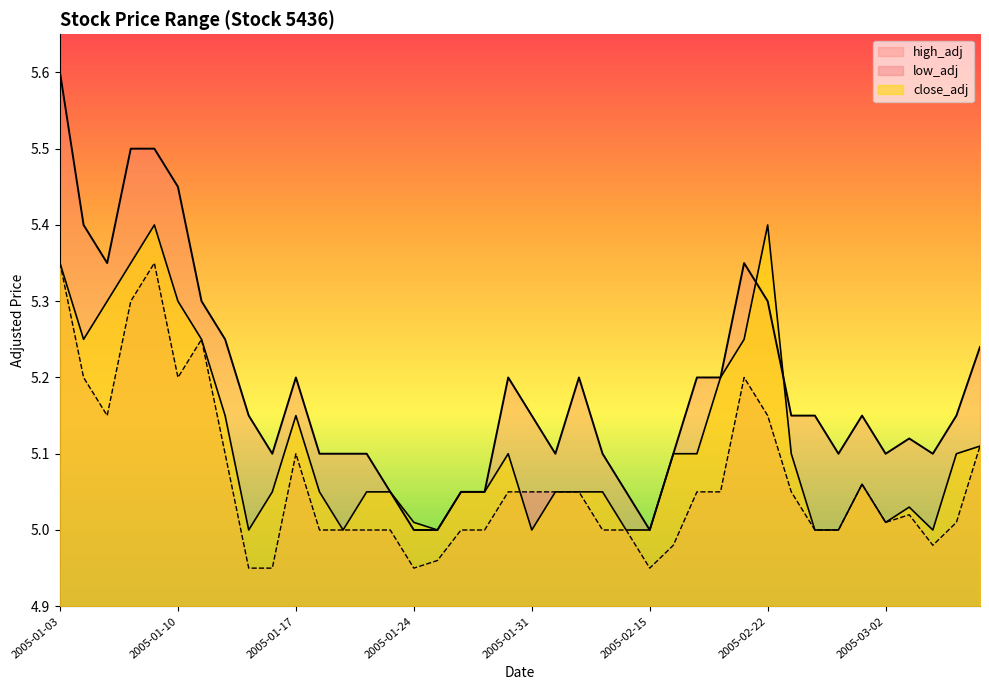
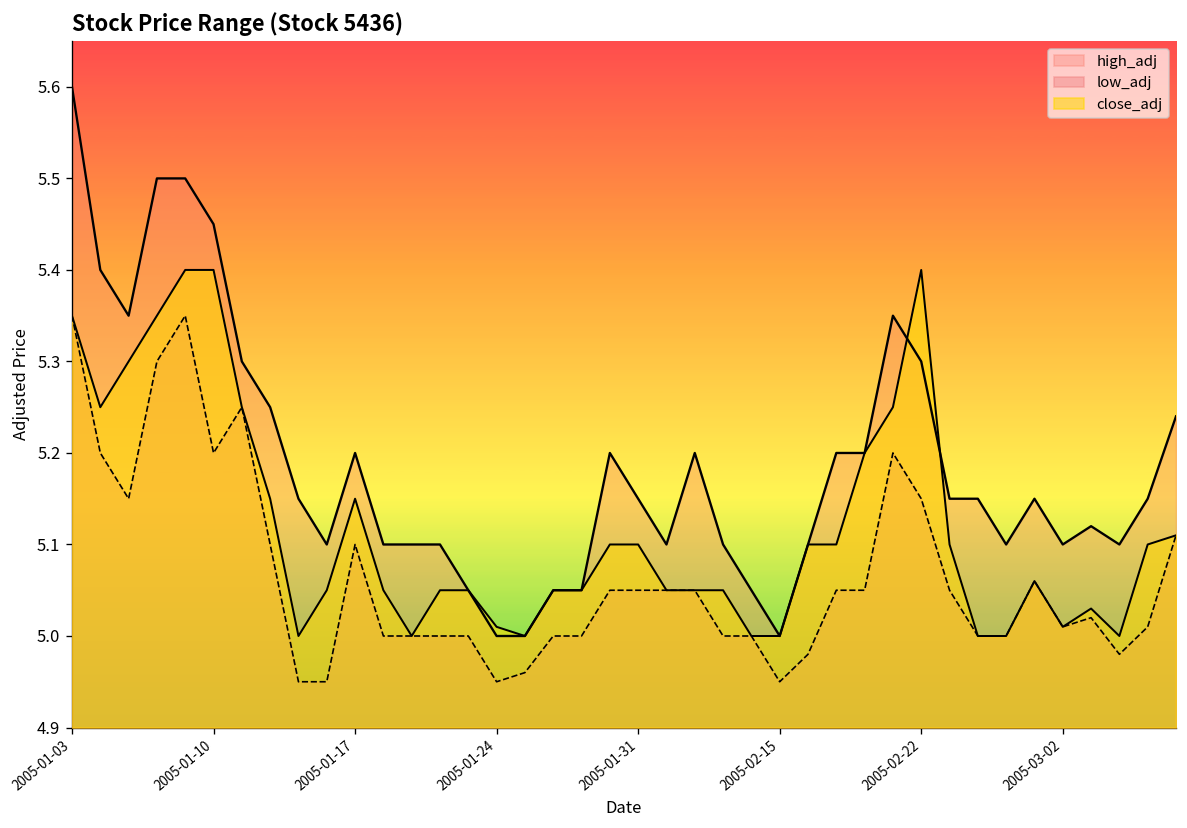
close_adj, 2005-01-10: 5.3 -> 5.4
close_adj, 2005-01-31: 5.0 -> 5.1
